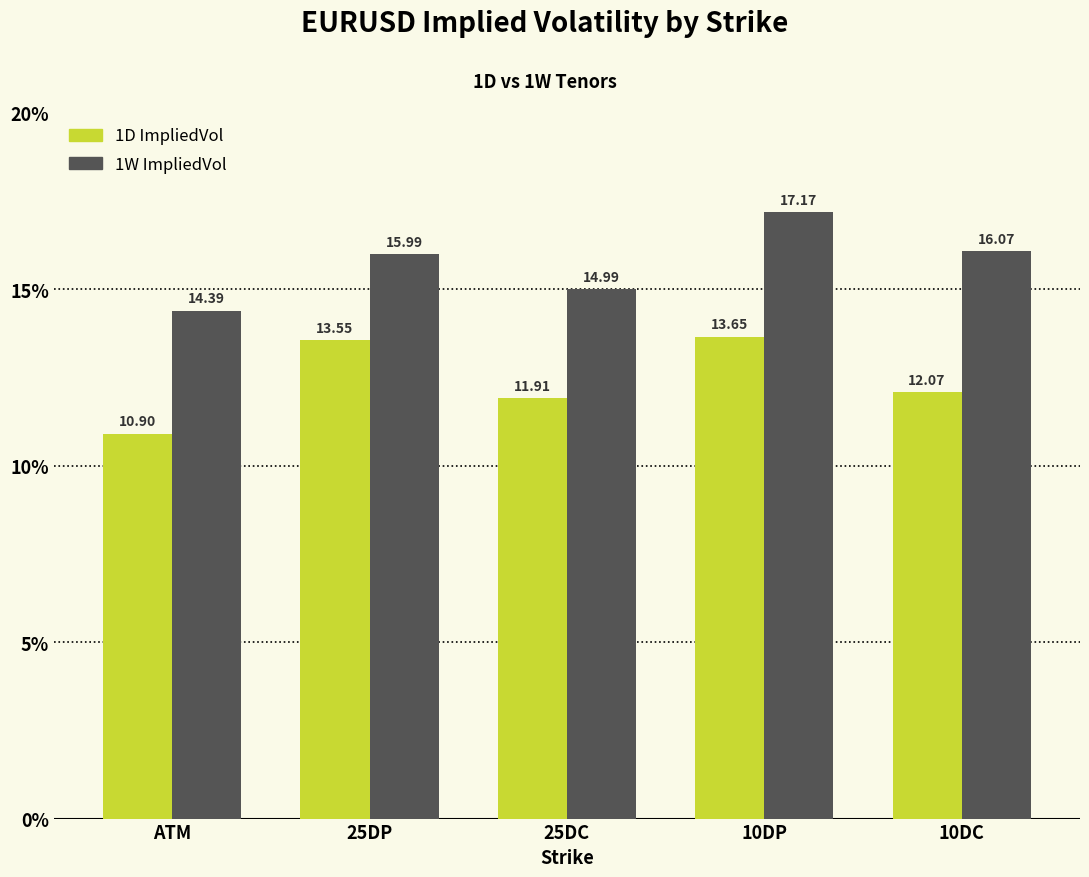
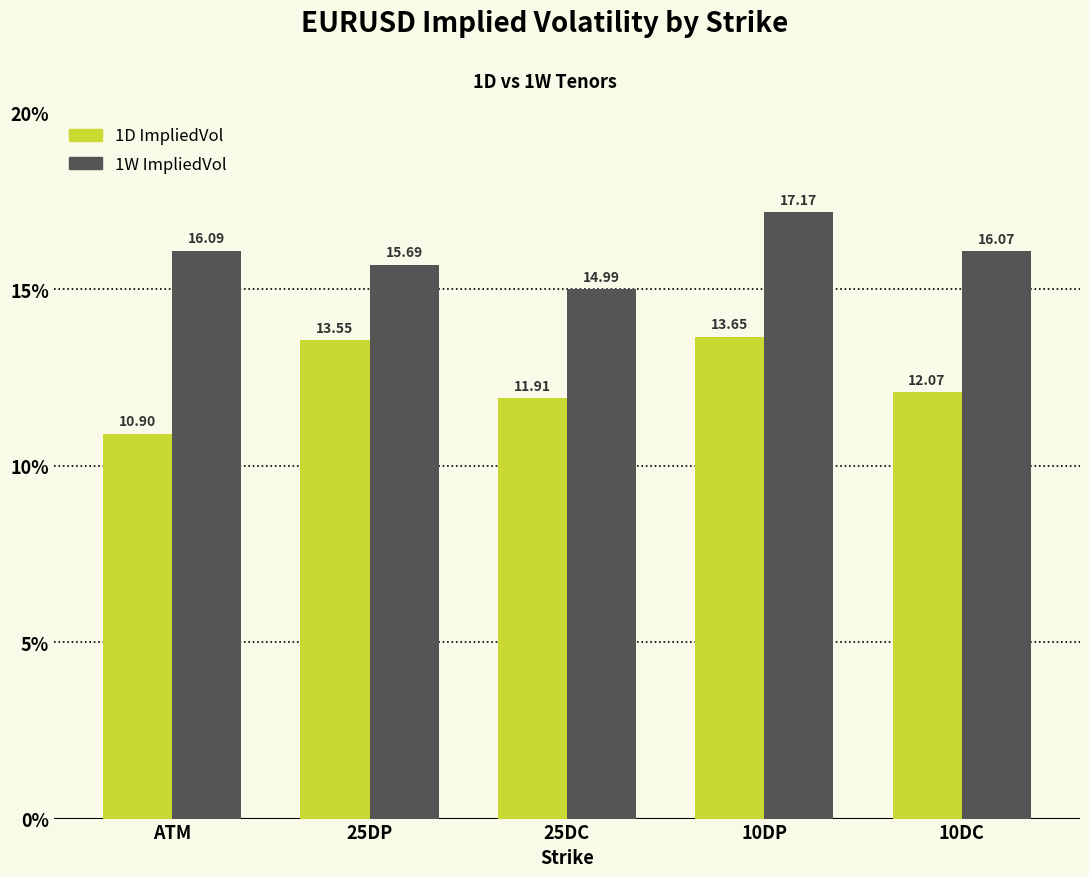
1W ImpliedVol, ATM: 14.39 -> 16.09
1W ImpliedVol, 25DP: 15.99 -> 15.69
